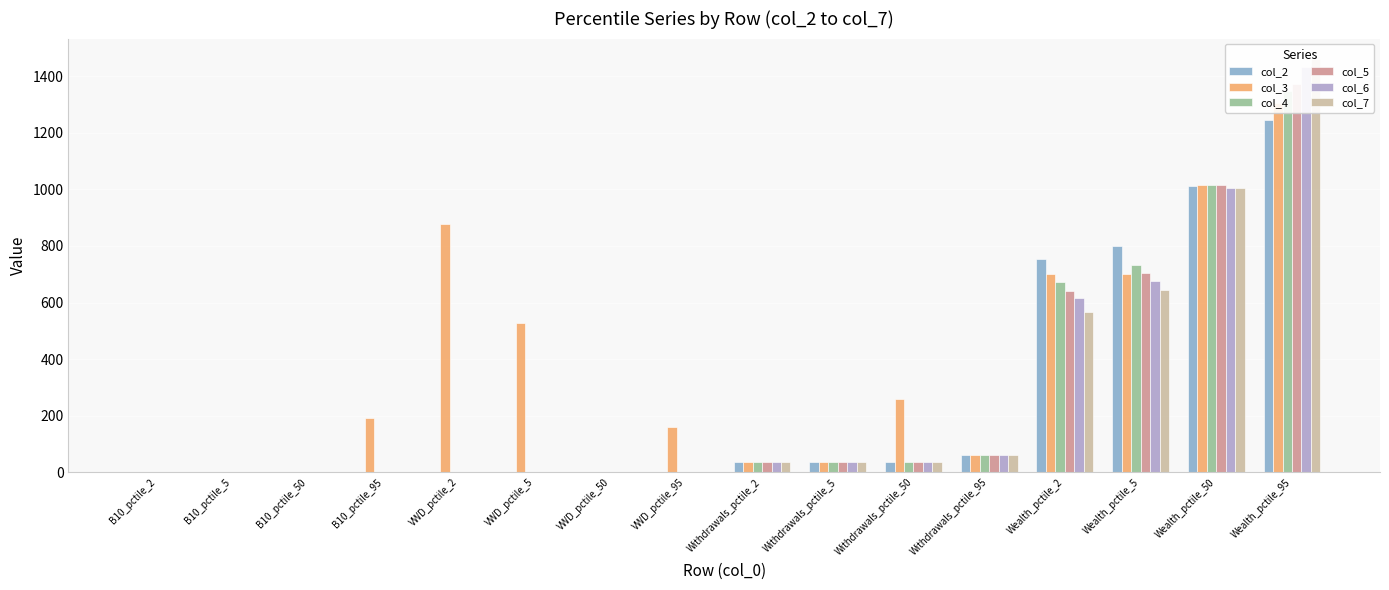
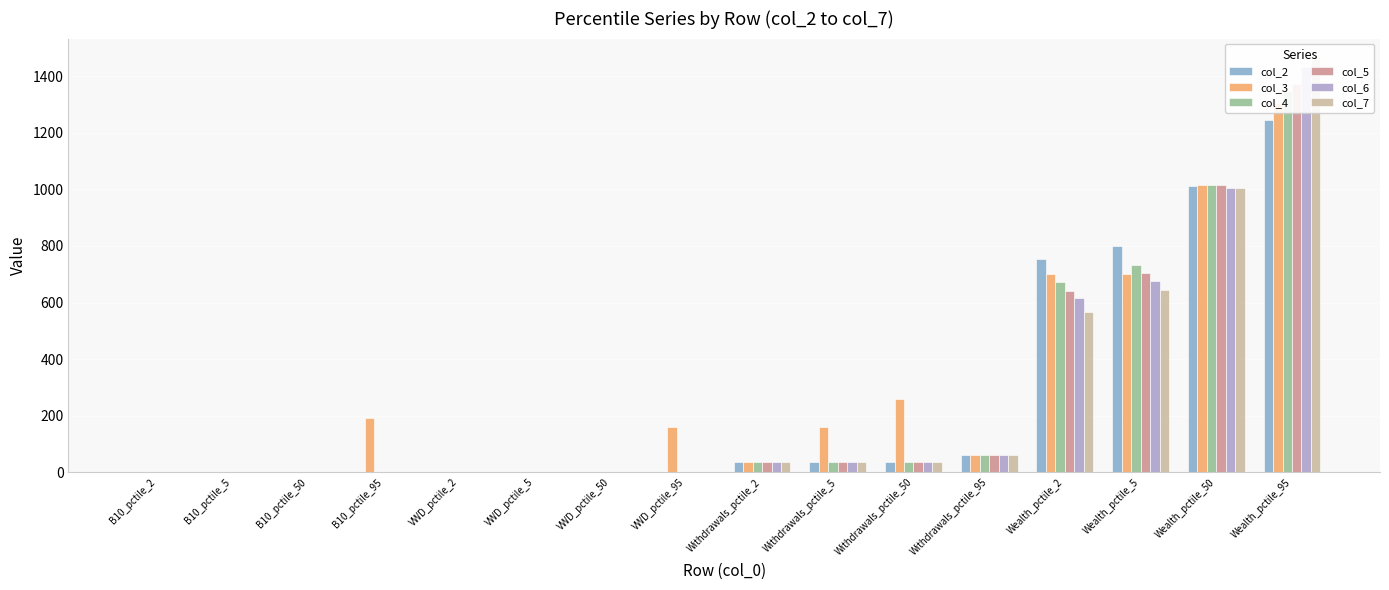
col_3, VWD_pctile_2: 880 -> 0
col_3, VWD_pctile_5: 530 -> 0
col_3, Withdrawals_pctile_5: 40 -> 160
